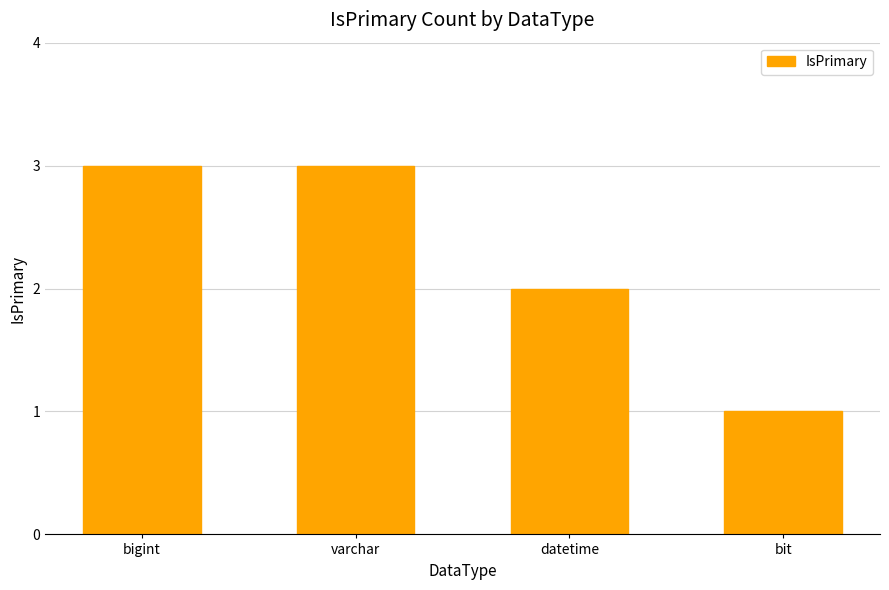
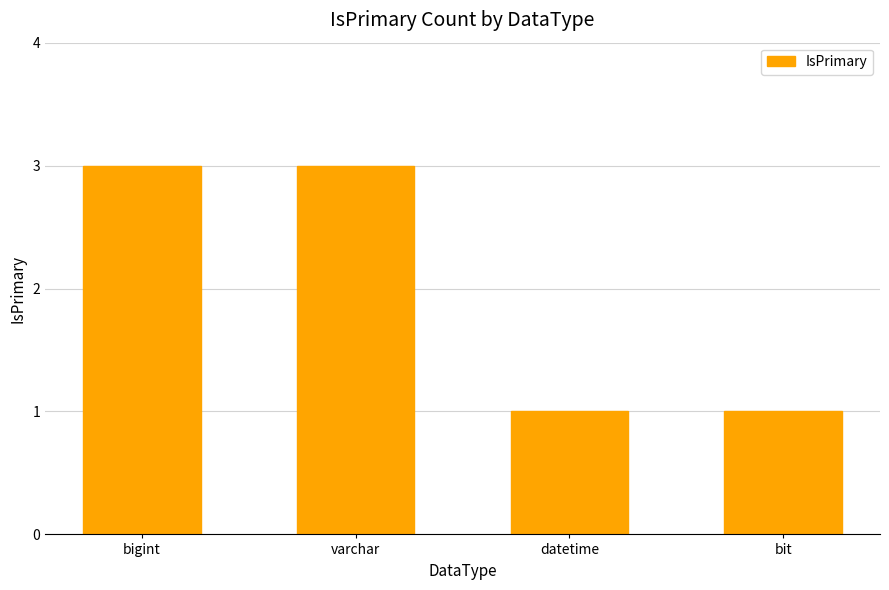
datetime: 2 -> 1
